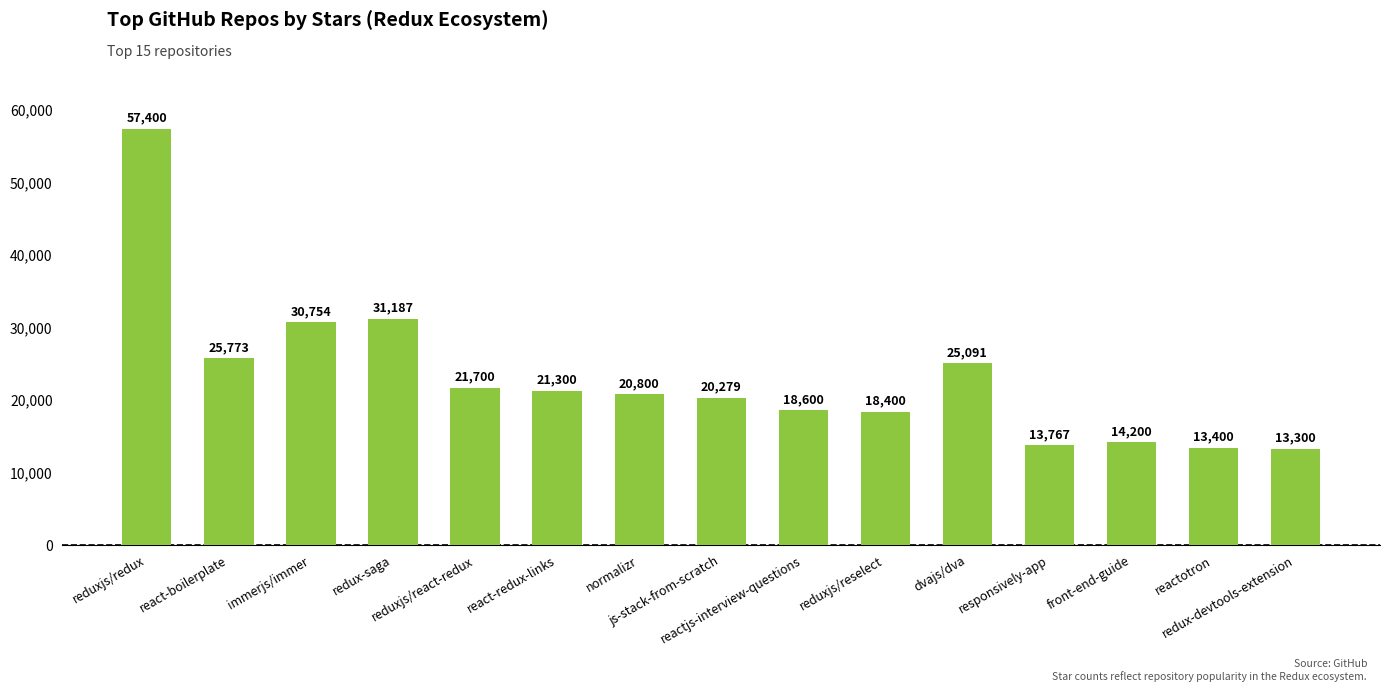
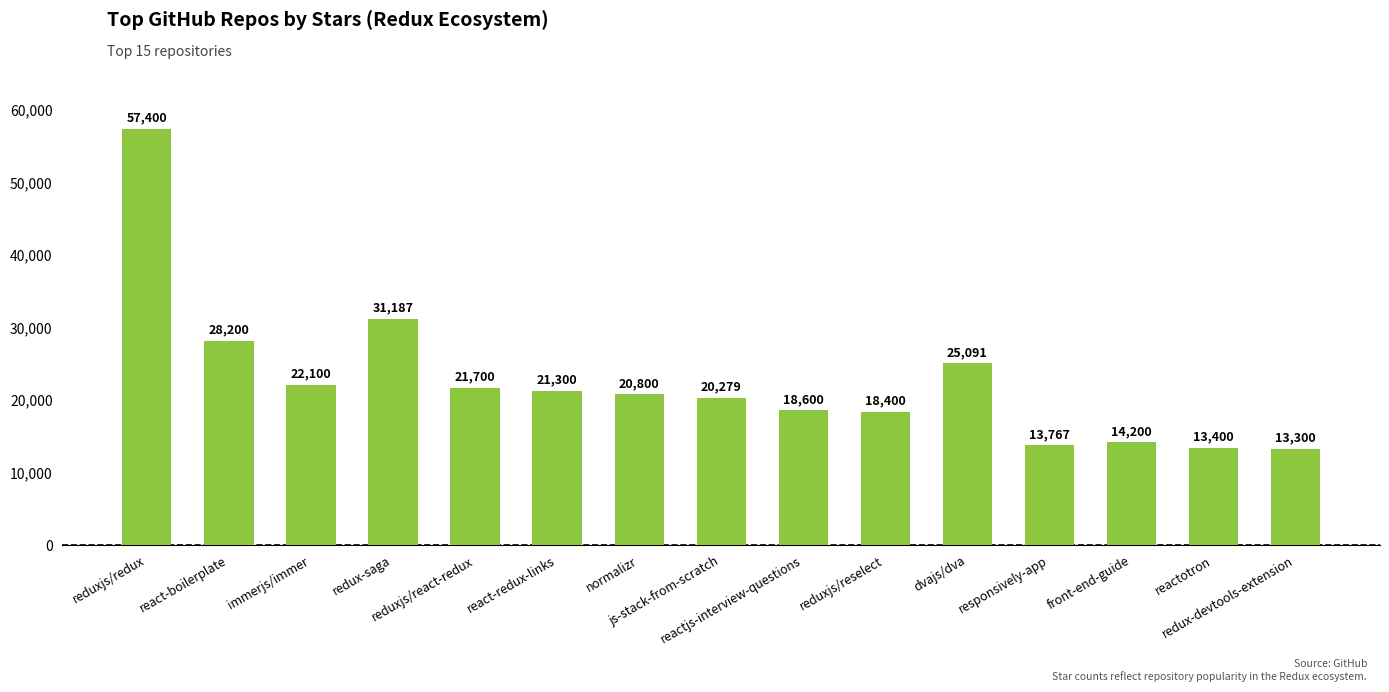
react-boilerplate: 25,773 -> 28,200
immerjs/immer: 30,754 -> 22,100
